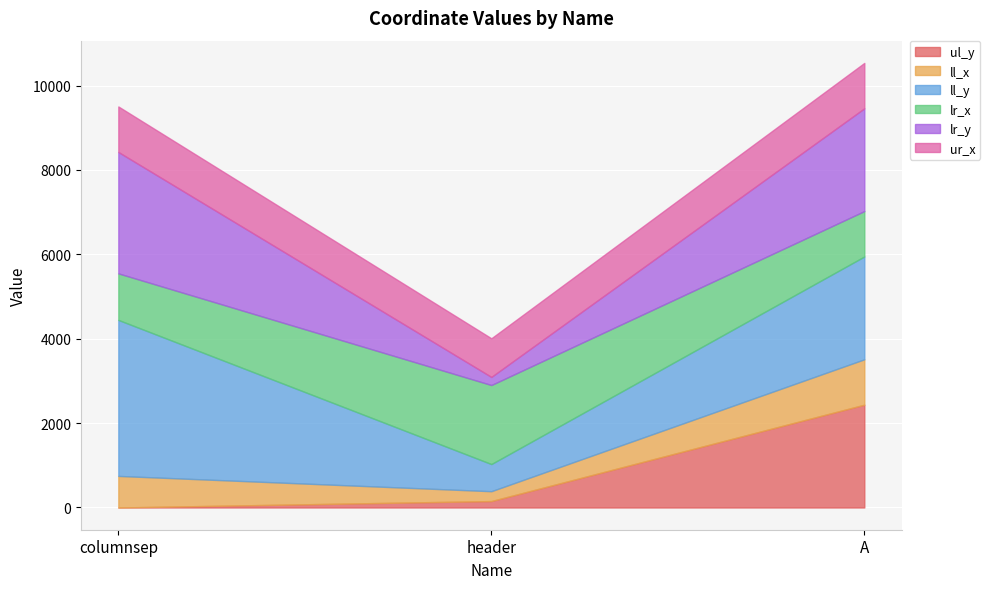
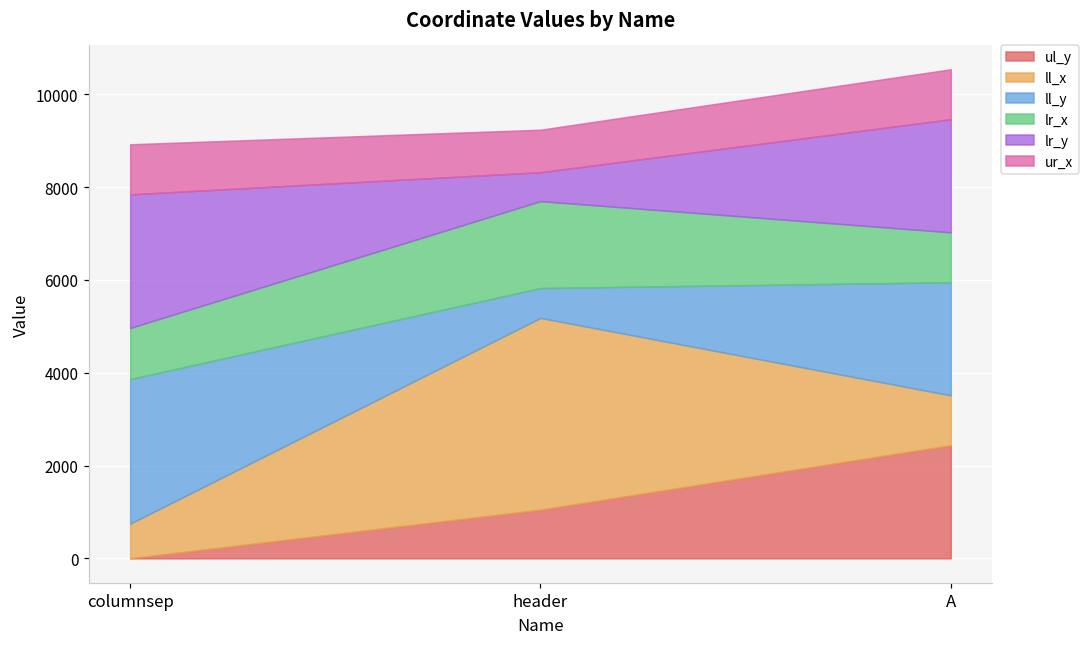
ll_y, columnsep: 3700 -> 3100
ul_y, header: 200 -> 1000
ll_x, header: 200 -> 4100
lr_y, header: 200 -> 600
